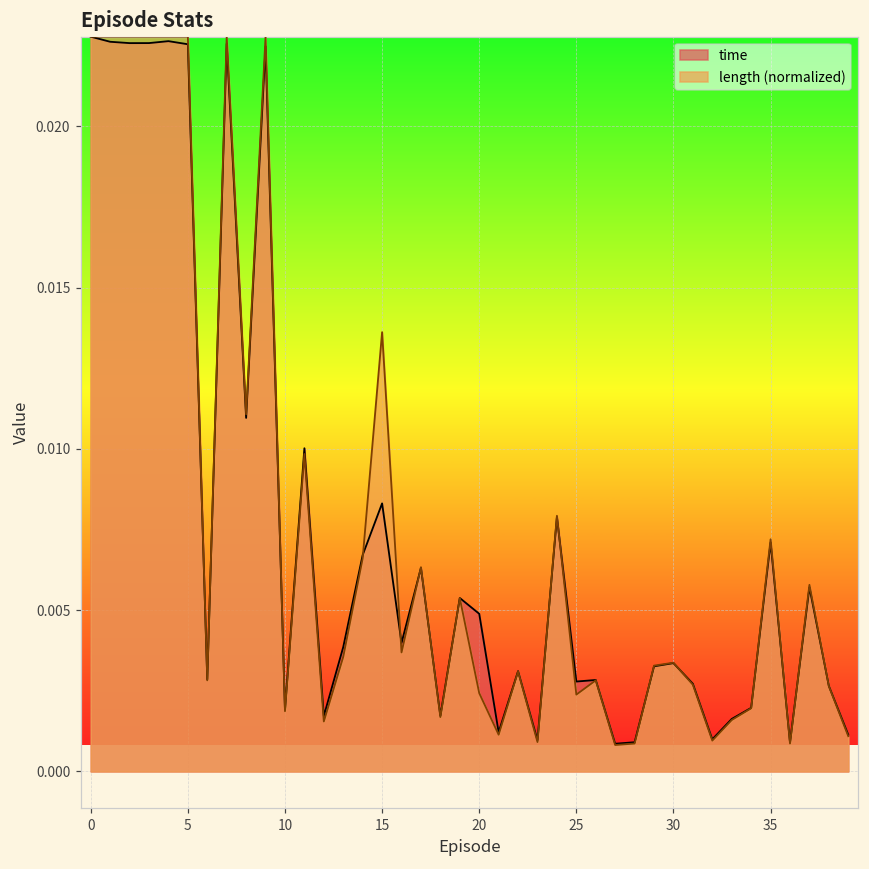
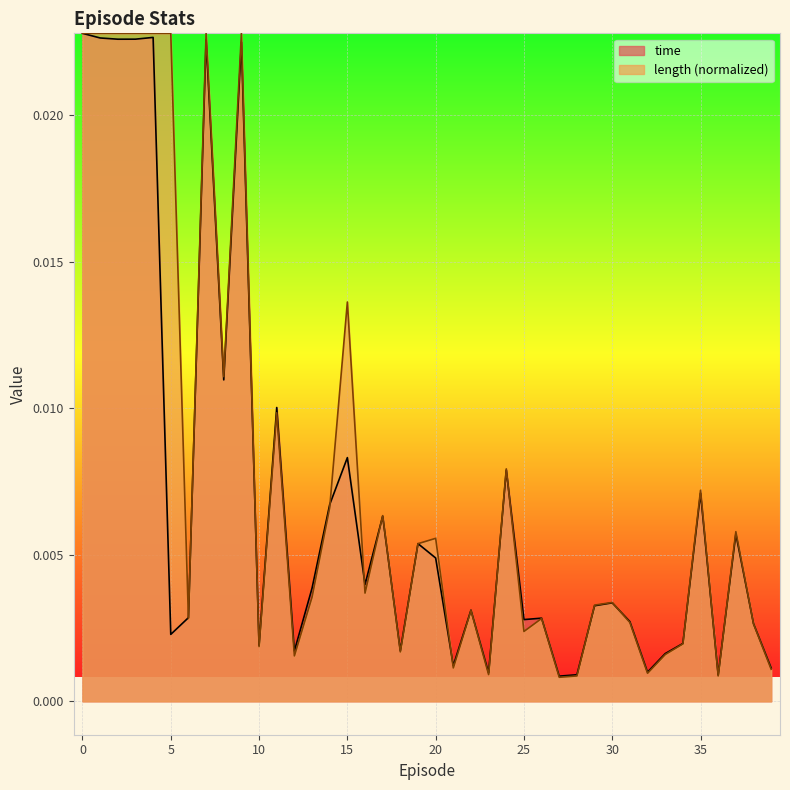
time, 5: 0.0225 -> 0.0023
length (normalized), 20: 0.0024 -> 0.0056
